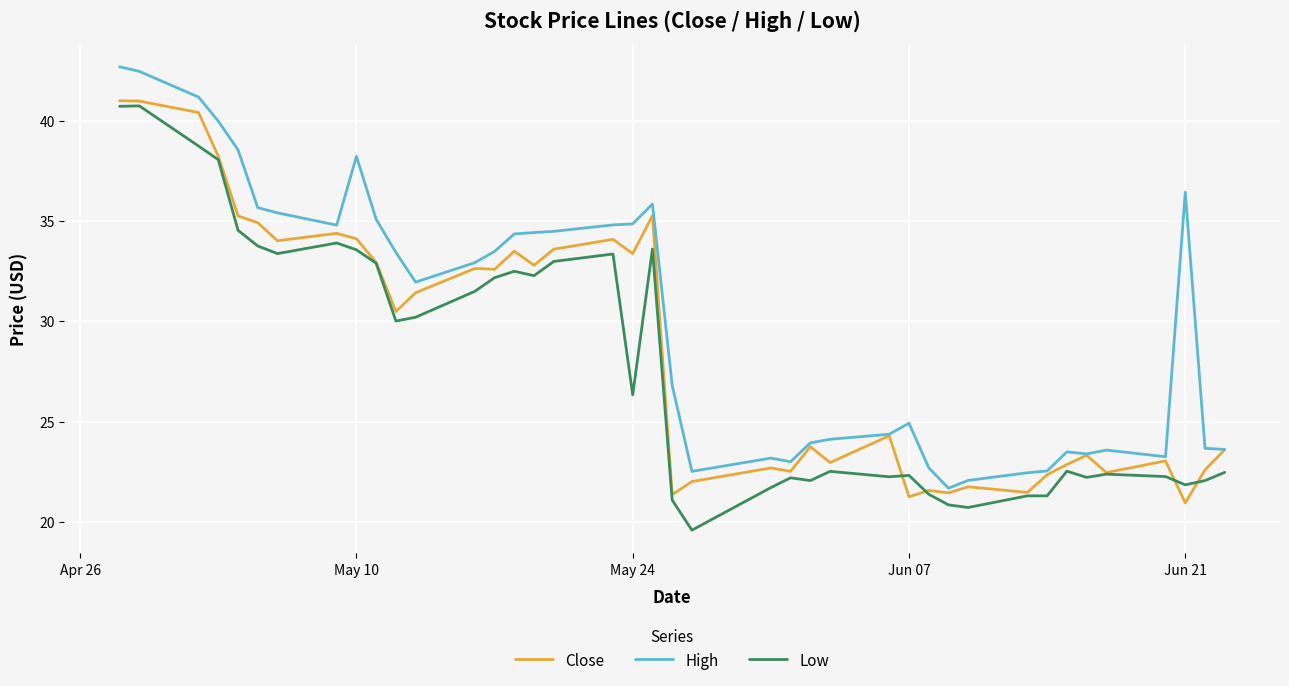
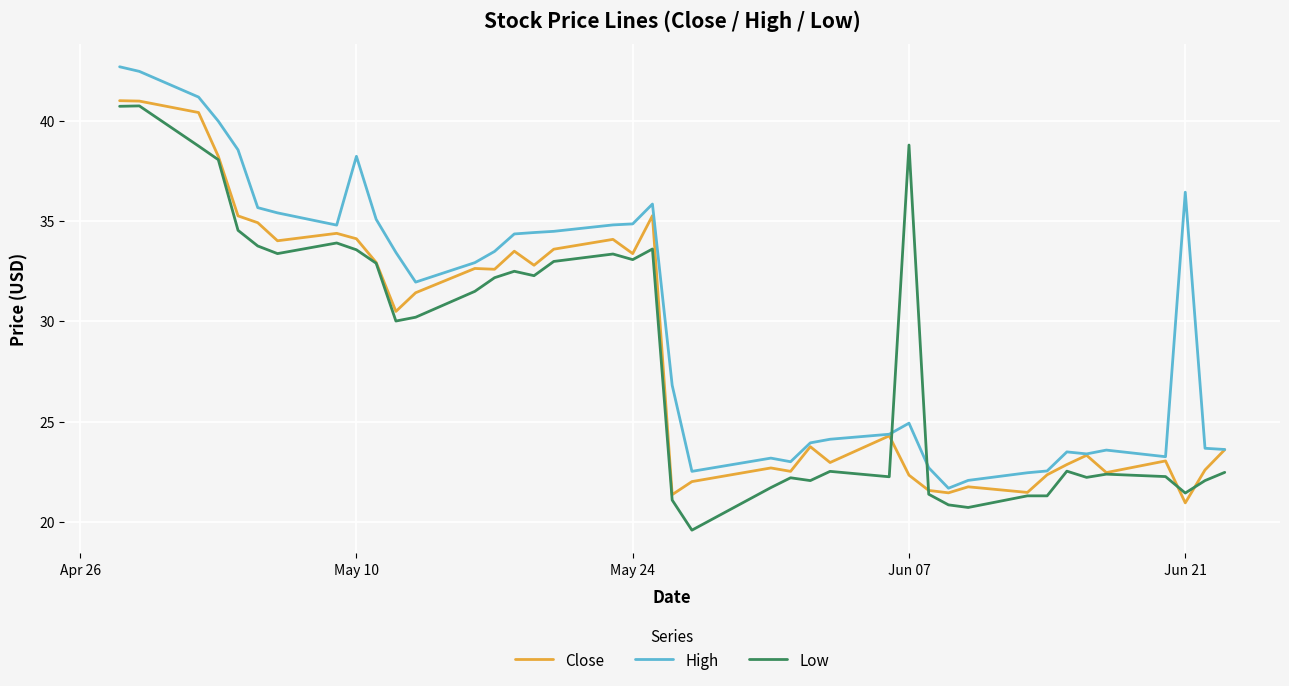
Low, May 24: 26.3 -> 33.1
Close, Jun 07: 21.3 -> 22.3
Low, Jun 07: 22.3 -> 38.8
Low, Jun 21: 21.9 -> 21.4
